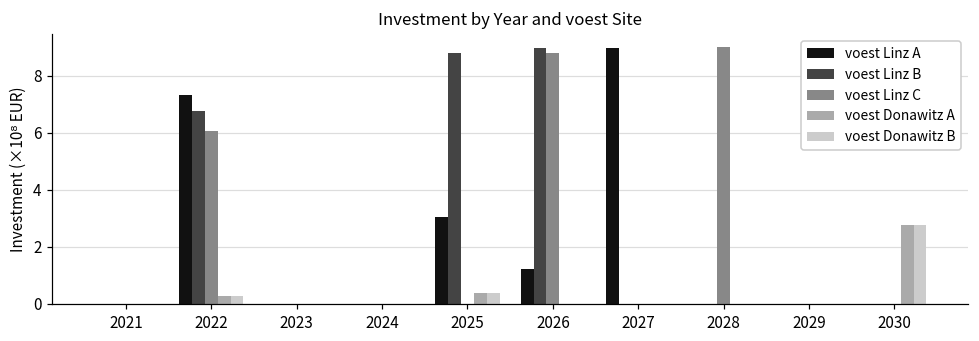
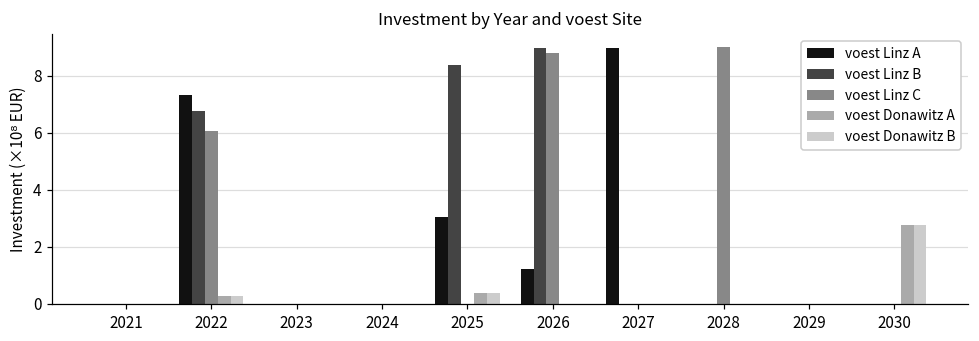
voest Linz B, 2025: 8.8 -> 8.4
